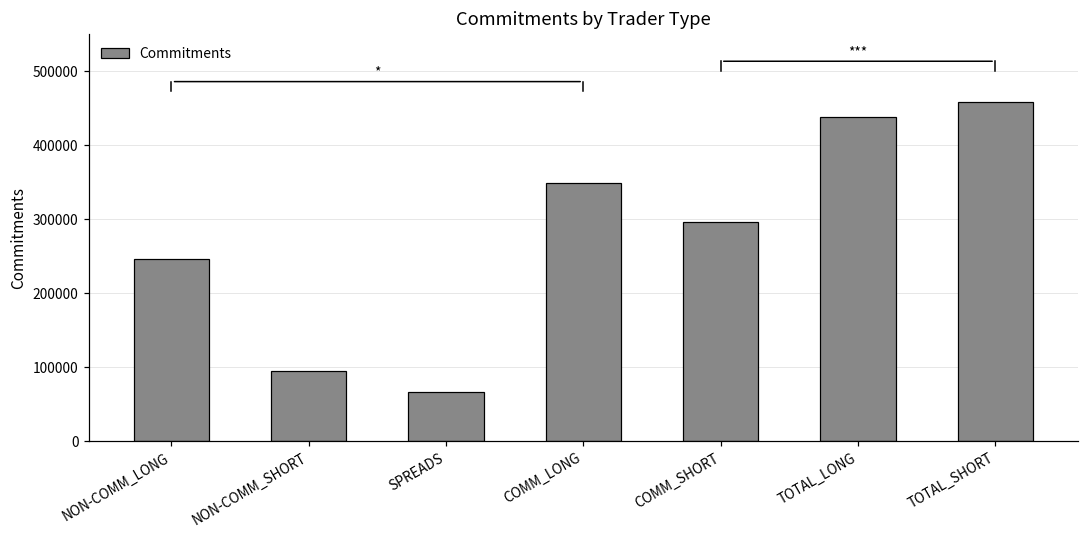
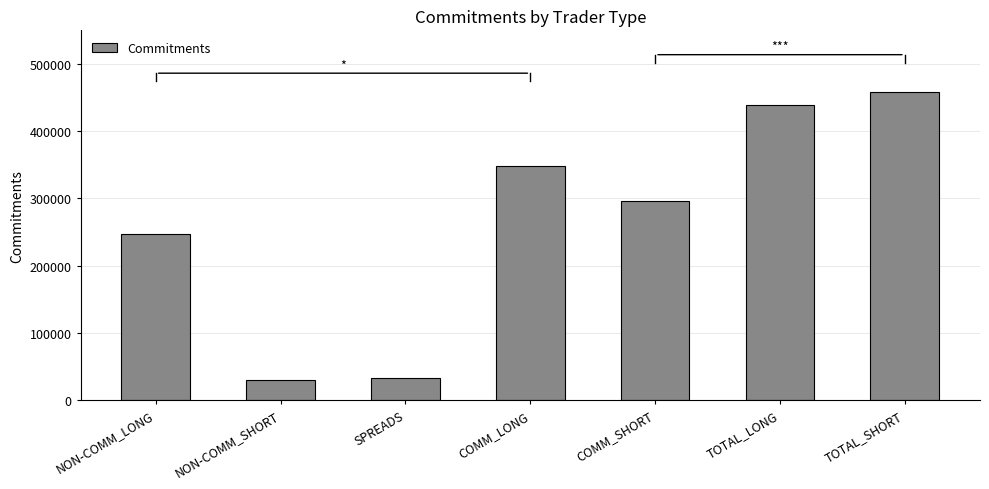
Commitments, NON-COMM_SHORT: 100000 -> 30000
Commitments, SPREADS: 70000 -> 30000
